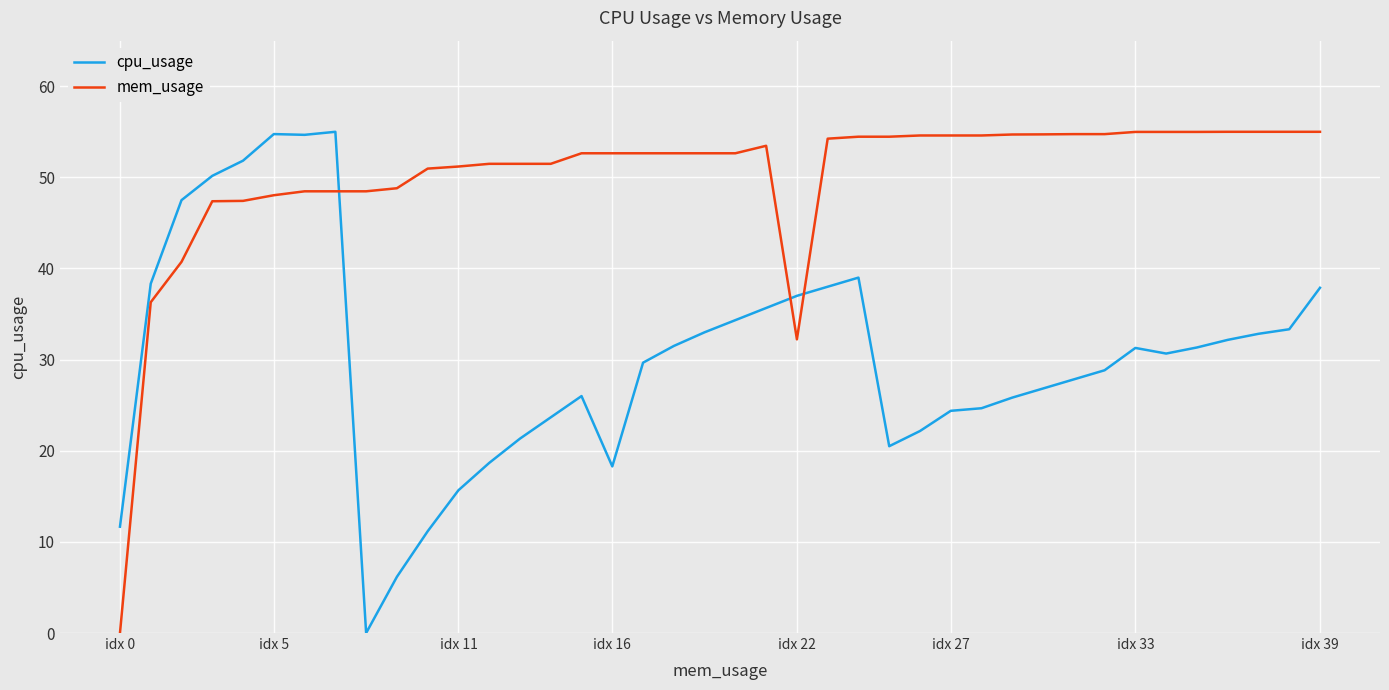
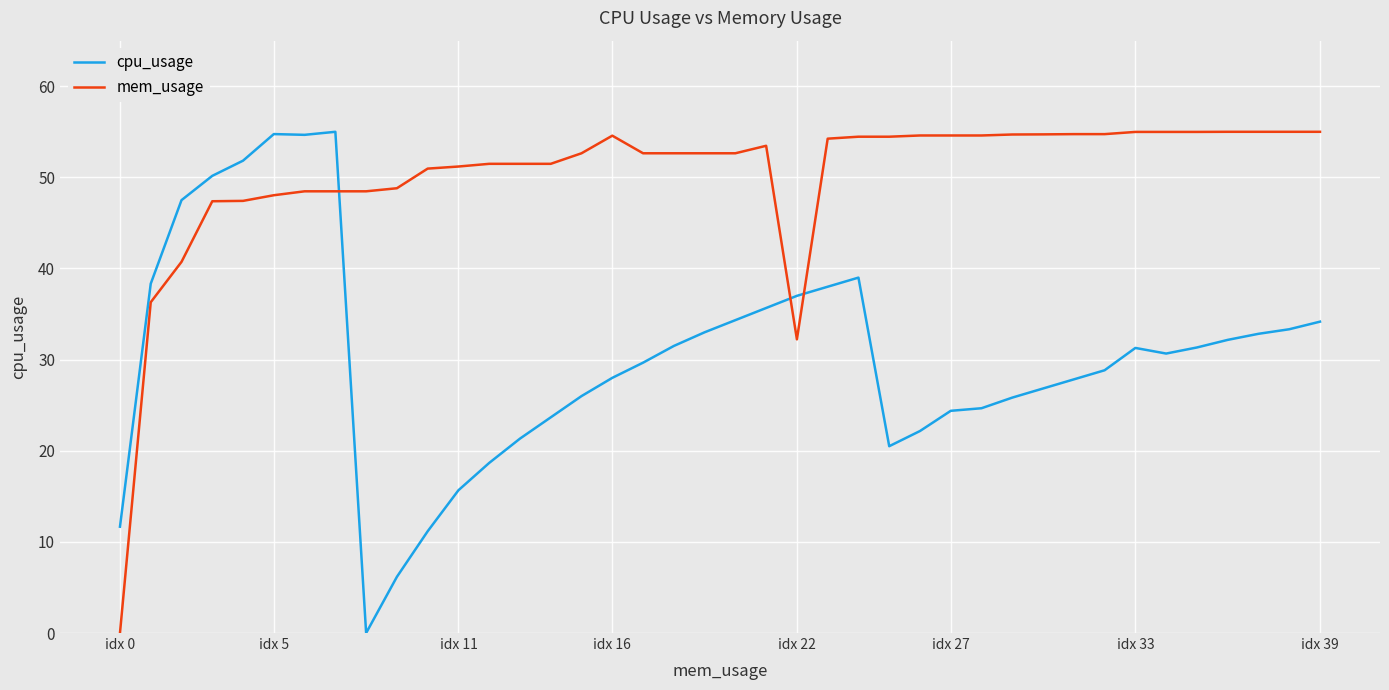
cpu_usage, idx 16: 18 -> 28
mem_usage, idx 16: 53 -> 55
cpu_usage, idx 39: 38 -> 34
